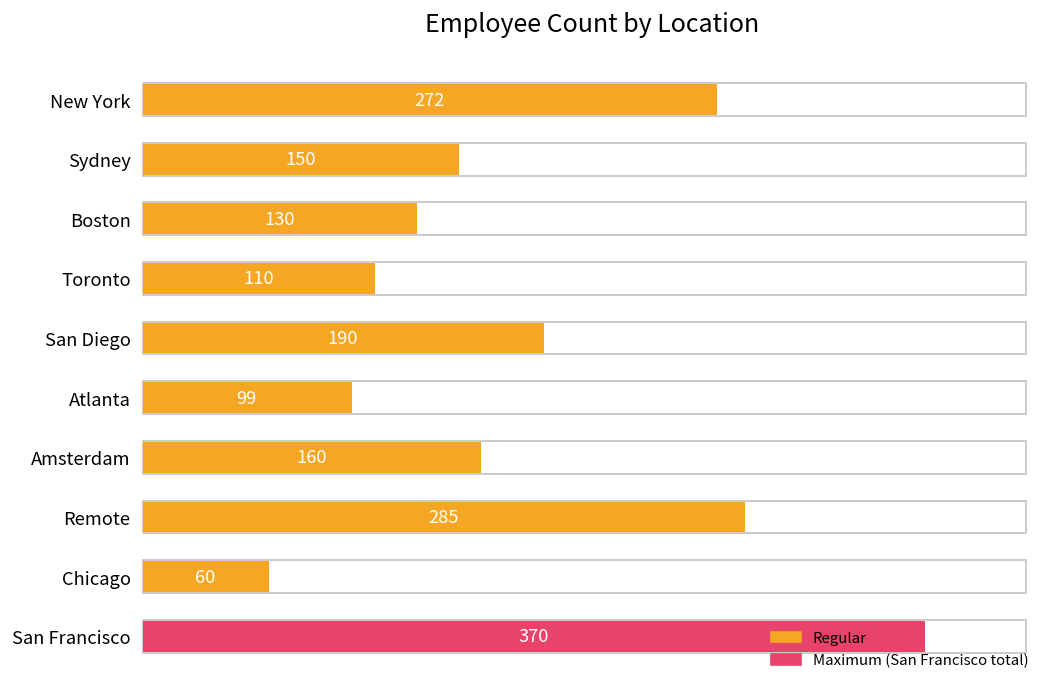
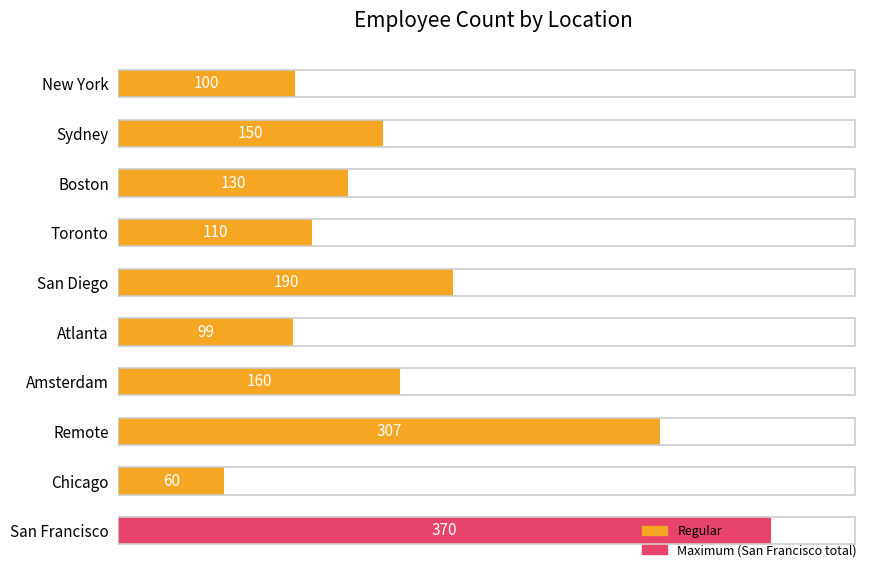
New York: 272 -> 100
Remote: 285 -> 307
